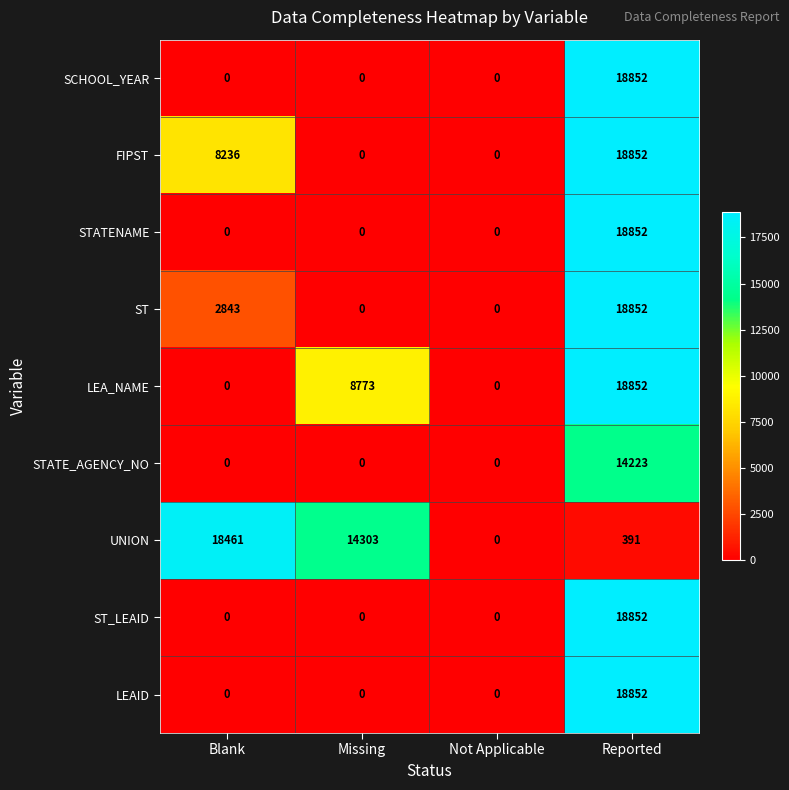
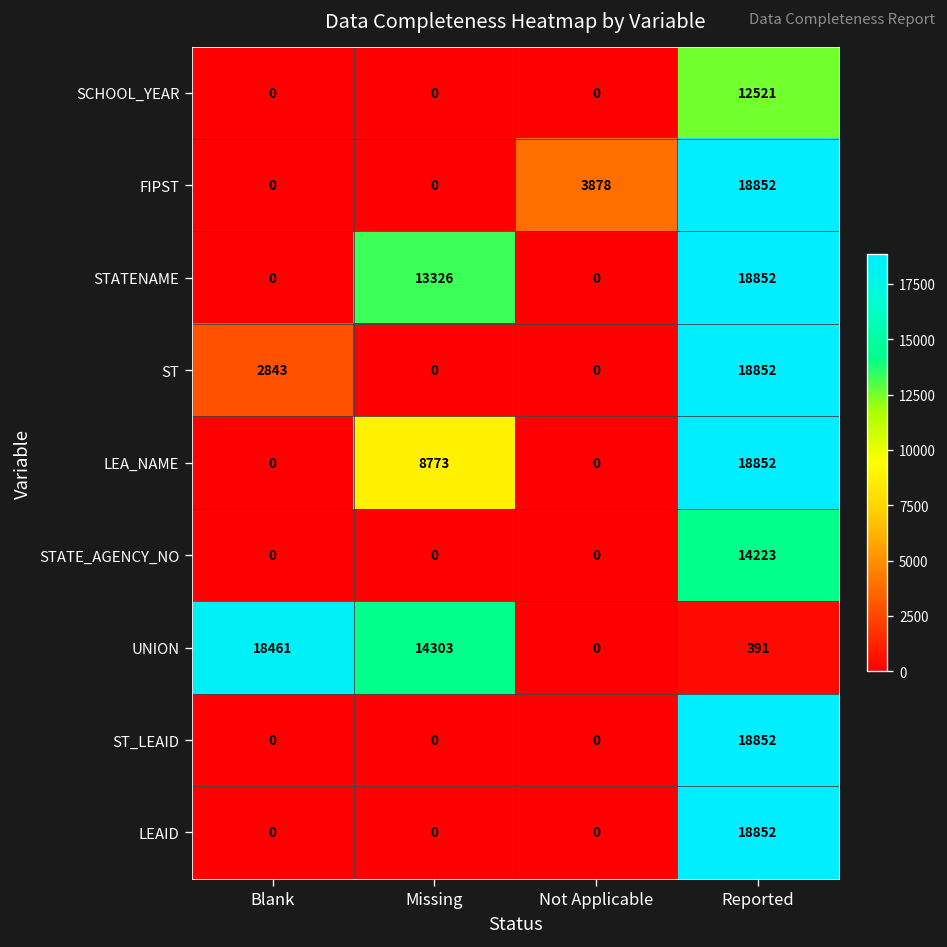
SCHOOL_YEAR, Reported: 18852 -> 12521
FIPST, Blank: 8236 -> 0
FIPST, Not Applicable: 0 -> 3878
STATENAME, Missing: 0 -> 13326
